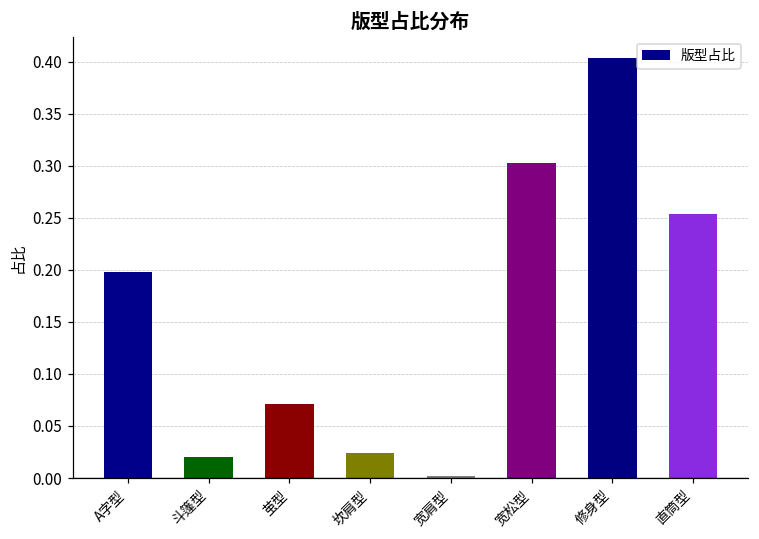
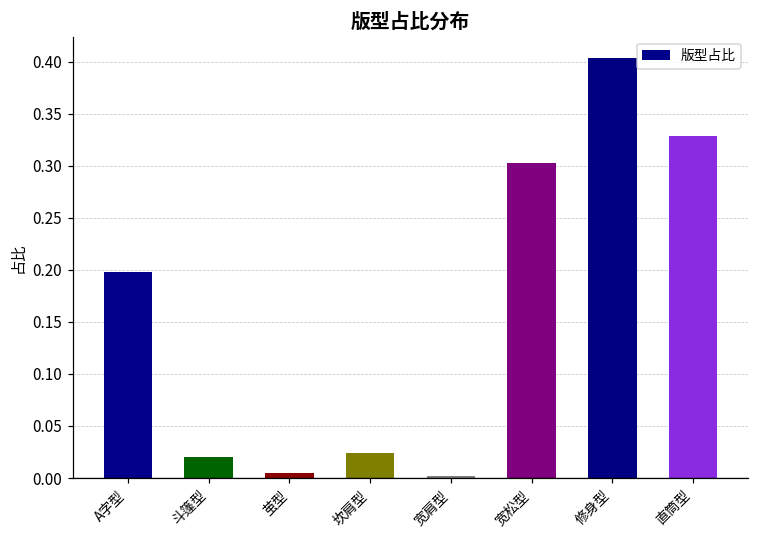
茧型: 0.07 -> 0.01
直筒型: 0.25 -> 0.33
